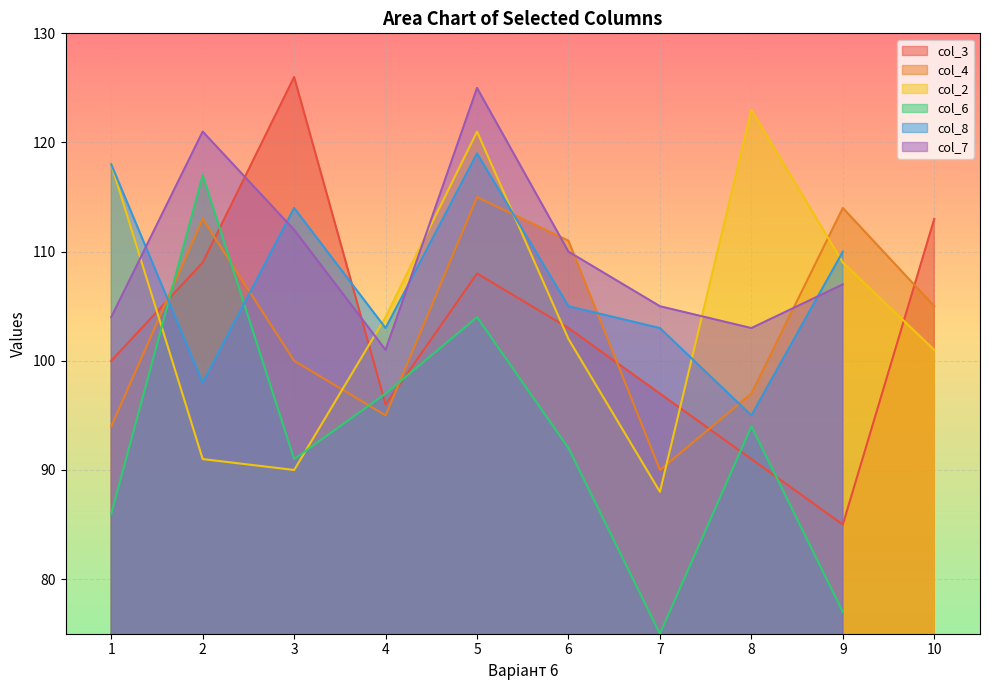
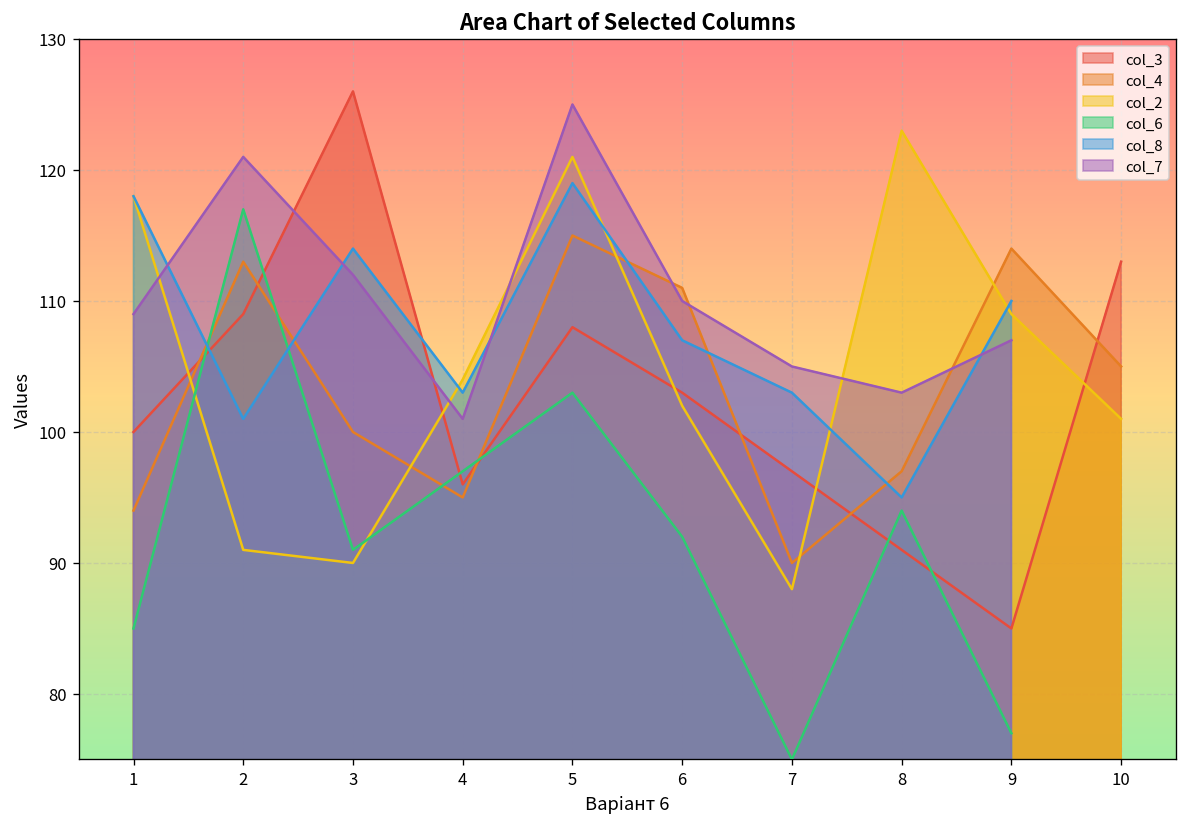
col_6, 1: 86 -> 85
col_7, 1: 104 -> 109
col_8, 2: 98 -> 101
col_6, 5: 104 -> 103
col_8, 6: 105 -> 107
